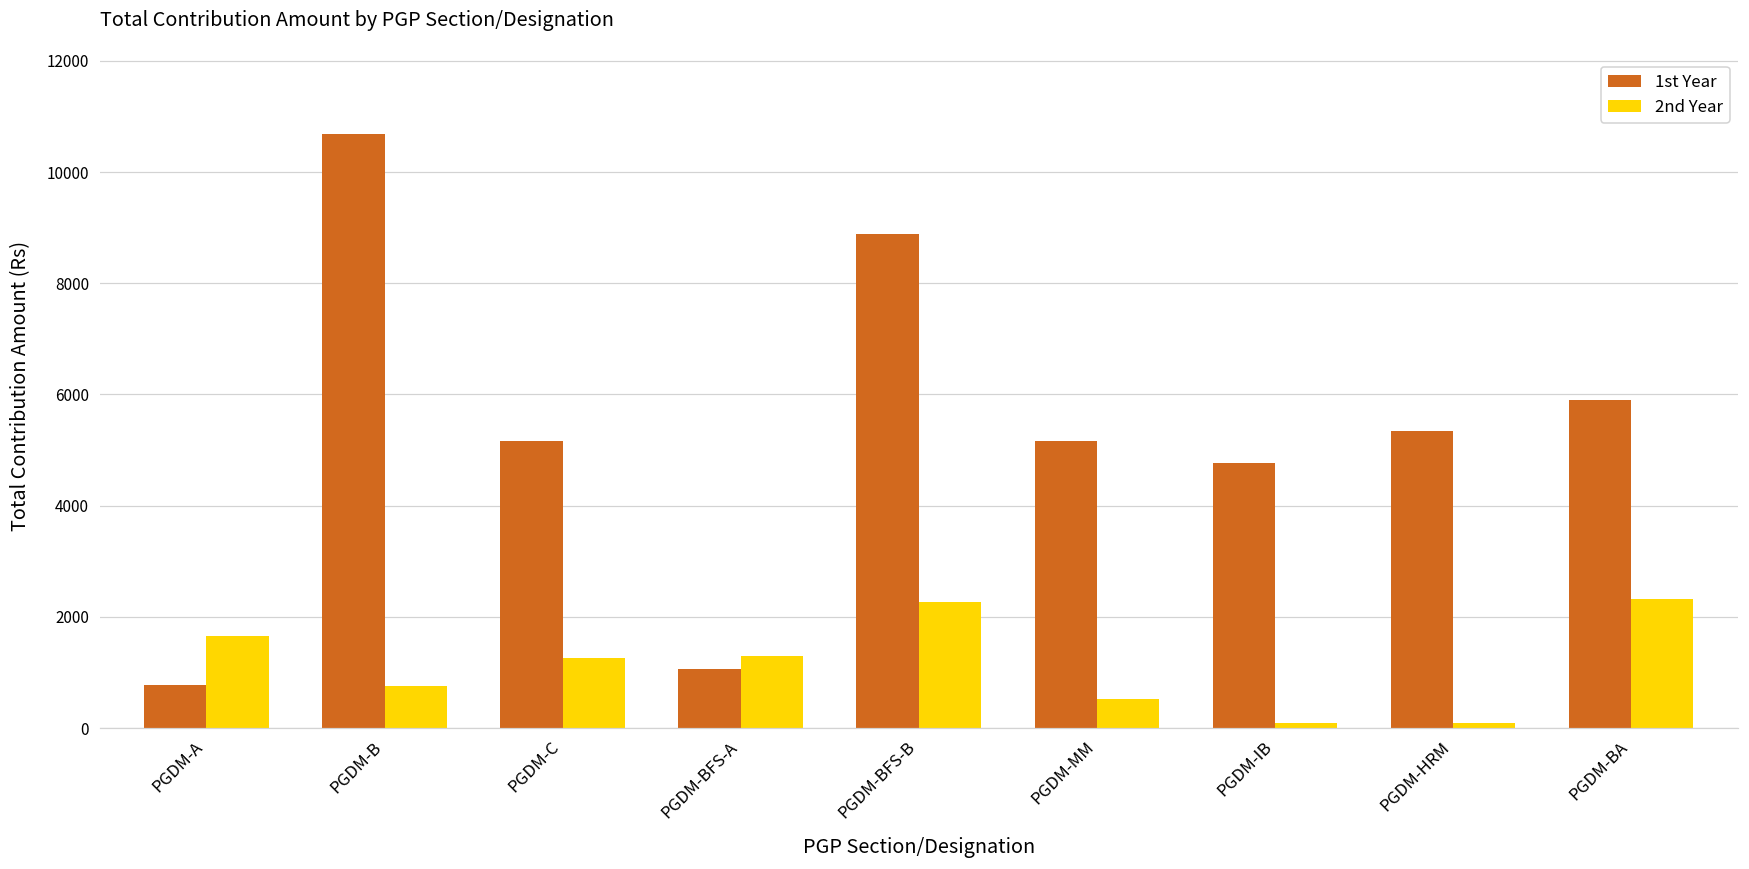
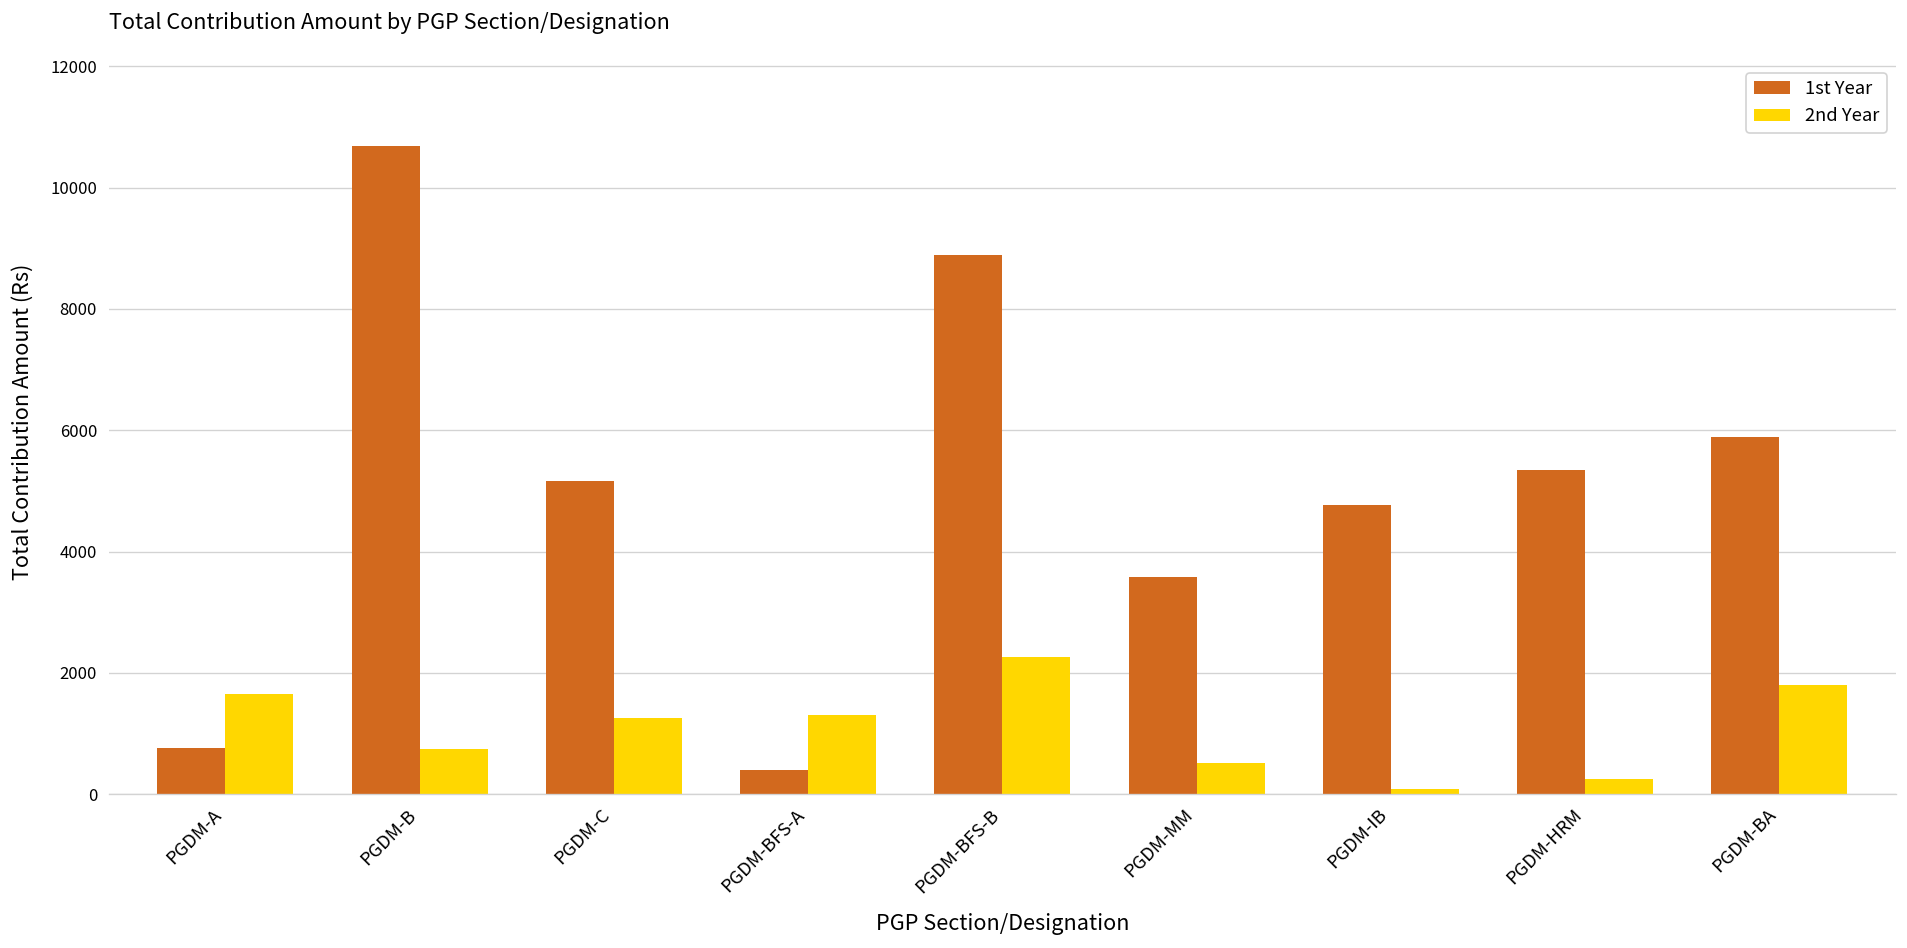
1st Year, PGDM-BFS-A: 1100 -> 400
1st Year, PGDM-MM: 5200 -> 3600
2nd Year, PGDM-HRM: 100 -> 300
2nd Year, PGDM-BA: 2300 -> 1800
